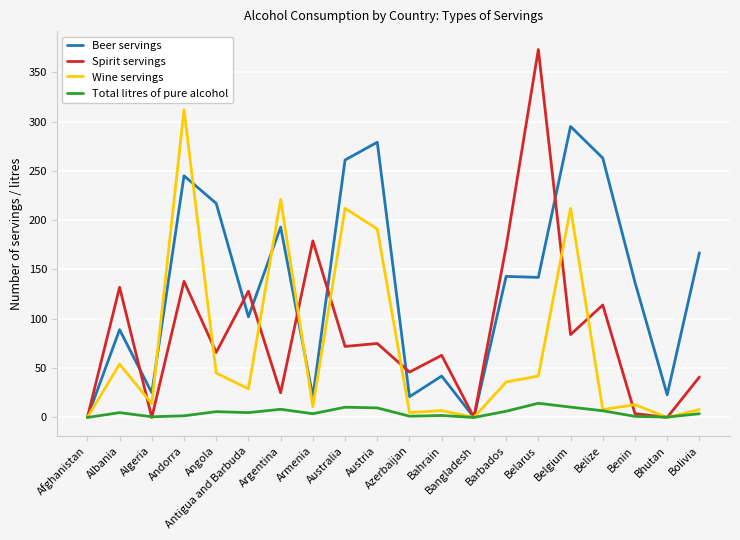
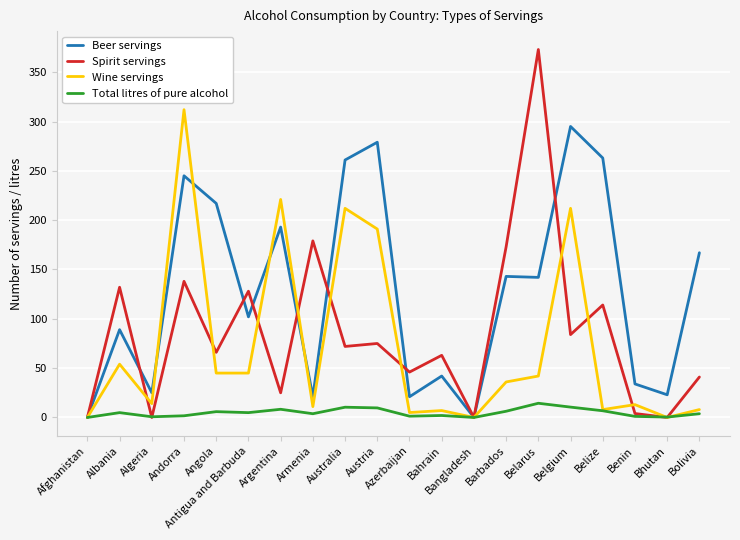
Wine servings, Antigua and Barbuda: 30 -> 50
Beer servings, Benin: 140 -> 30
